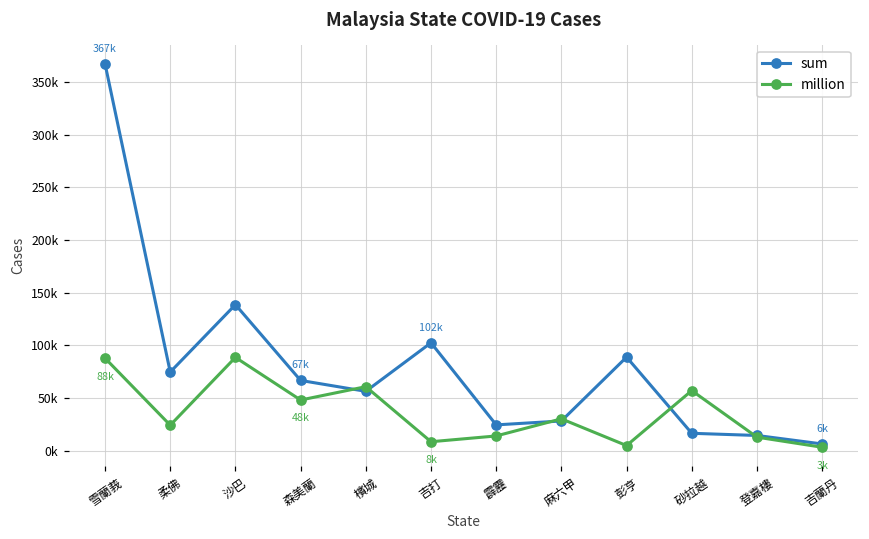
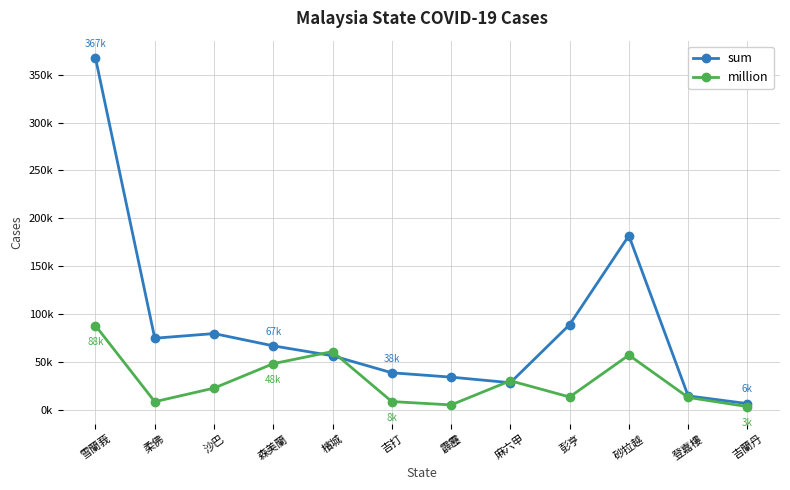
million, 柔佛: 20000 -> 10000
sum, 沙巴: 140000 -> 80000
million, 沙巴: 90000 -> 20000
sum, 吉打: 102k -> 38k
sum, 霹靂: 20000 -> 30000
million, 霹靂: 10000 -> 0
million, 彭亨: 0 -> 10000
sum, 砂拉越: 20000 -> 180000
